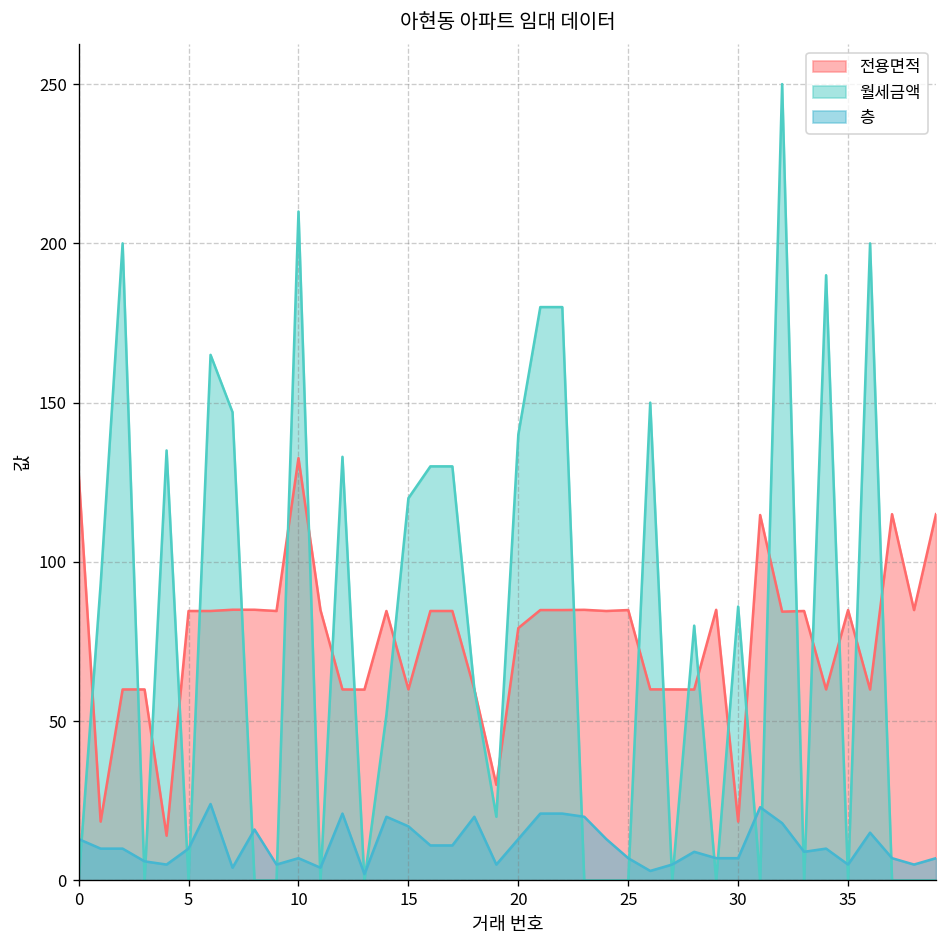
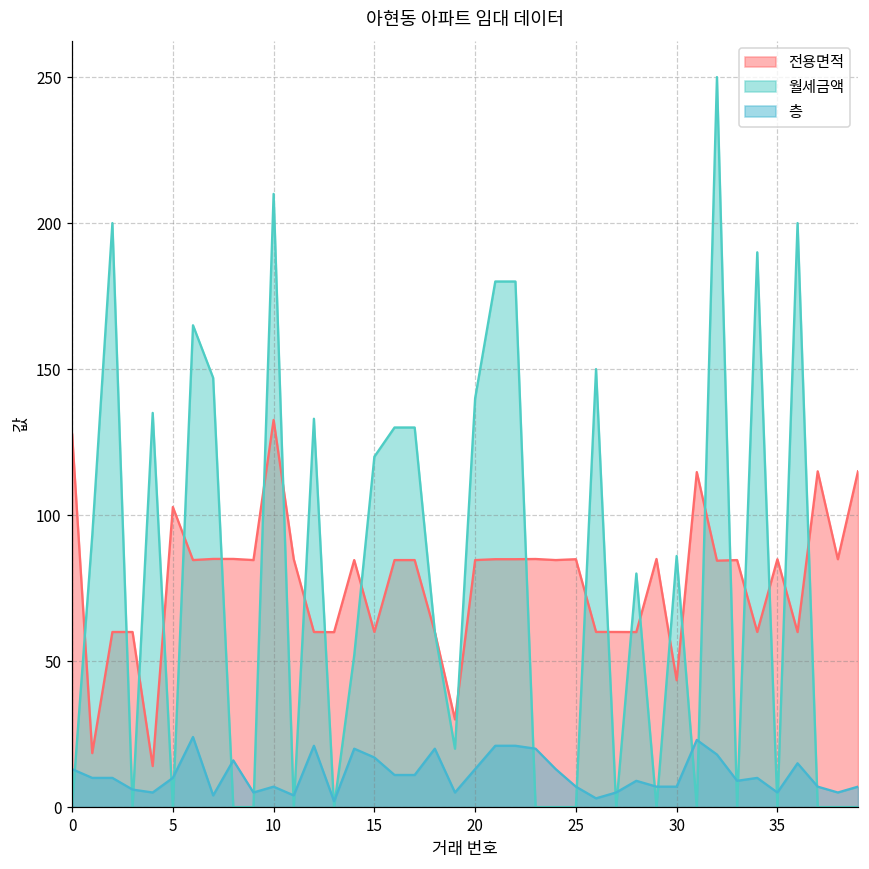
전용면적, 5: 85 -> 103
전용면적, 20: 79 -> 85
전용면적, 30: 18 -> 43
